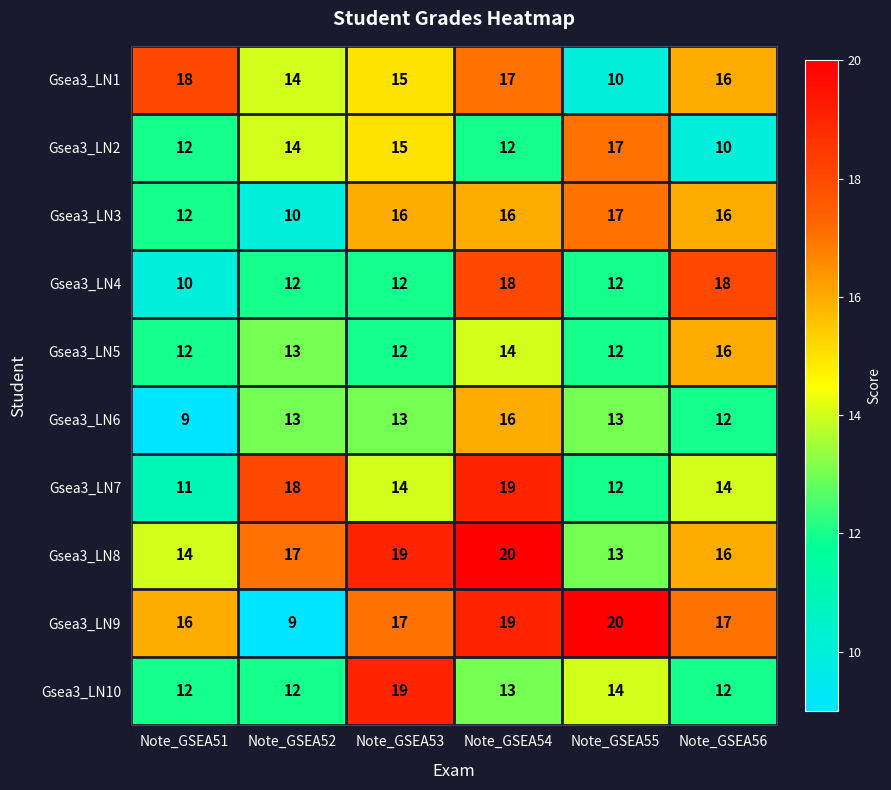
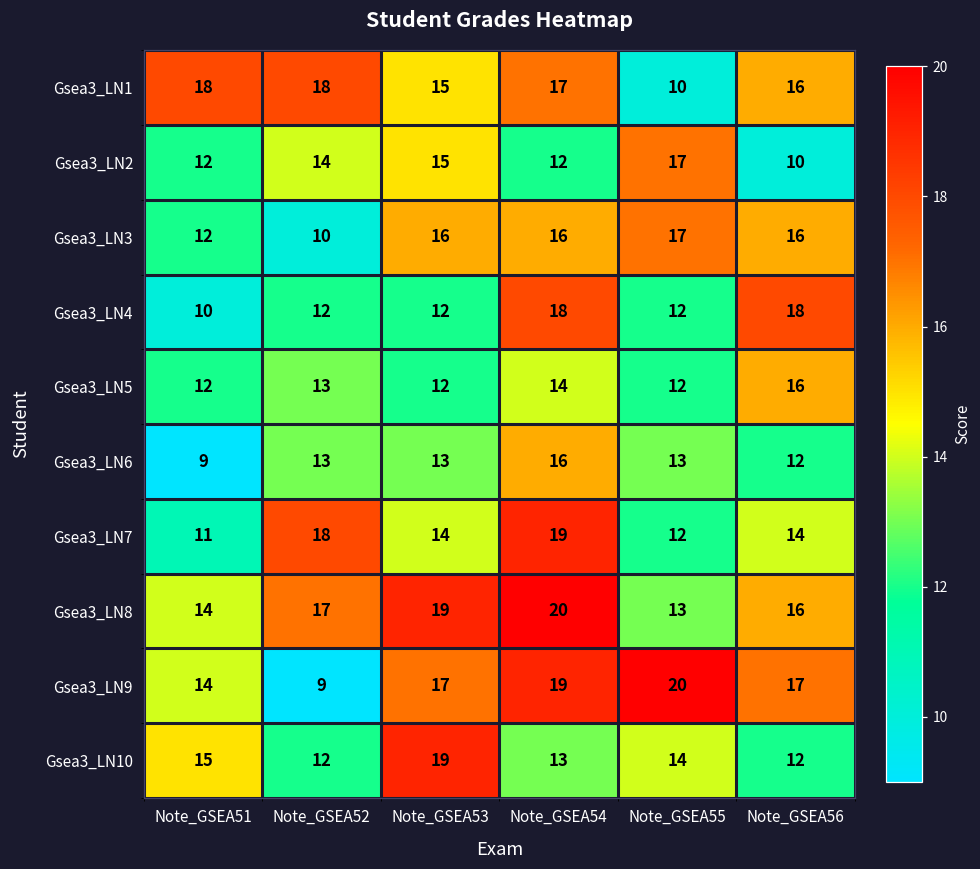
Gsea3_LN1, Note_GSEA52: 14 -> 18
Gsea3_LN9, Note_GSEA51: 16 -> 14
Gsea3_LN10, Note_GSEA51: 12 -> 15
